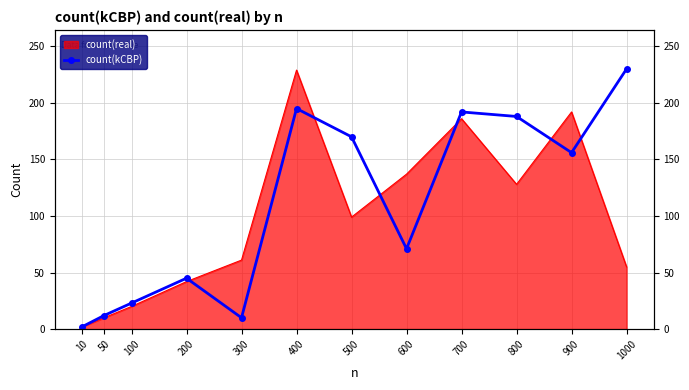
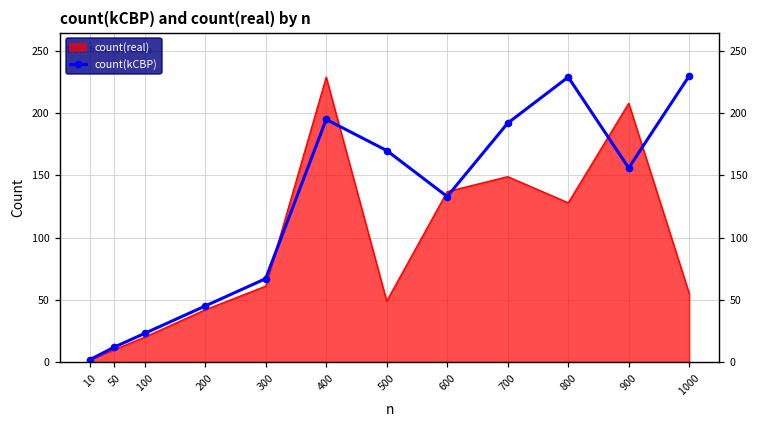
count(kCBP), 300: 10 -> 67
count(real), 500: 99 -> 49
count(kCBP), 600: 71 -> 133
count(real), 700: 186 -> 149
count(kCBP), 800: 188 -> 229
count(real), 900: 192 -> 208
